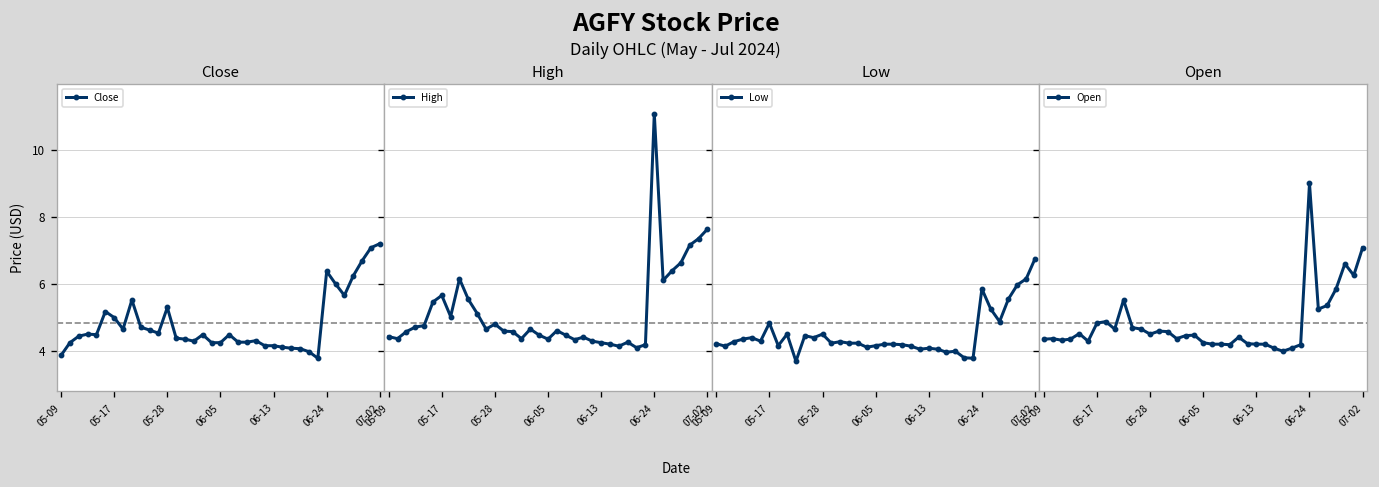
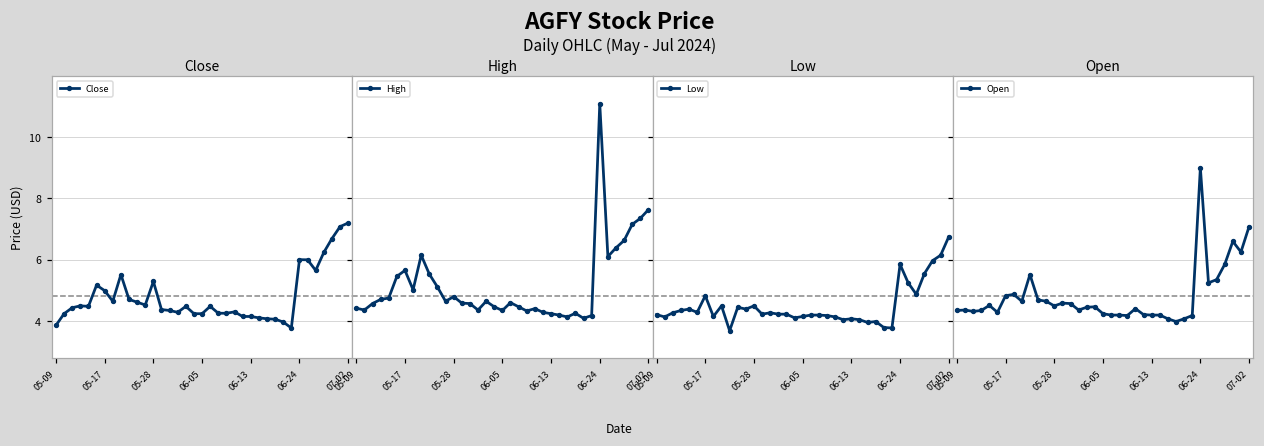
Close, 06-24: 6.4 -> 6.0
